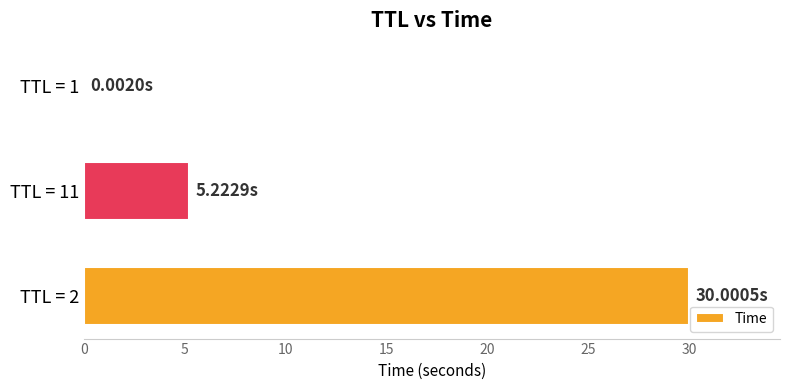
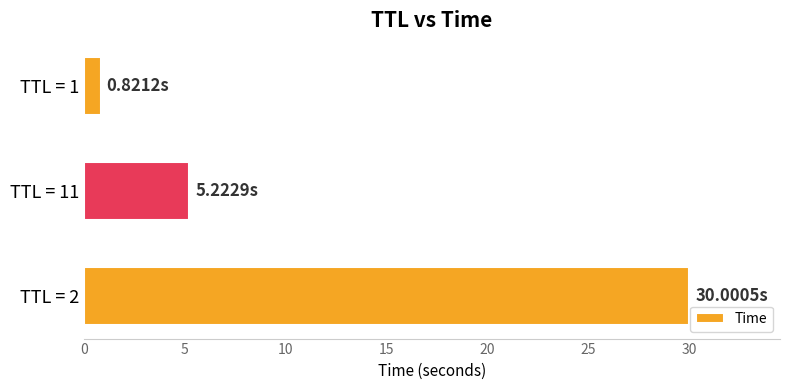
TTL = 1: 0.0020s -> 0.8212s
